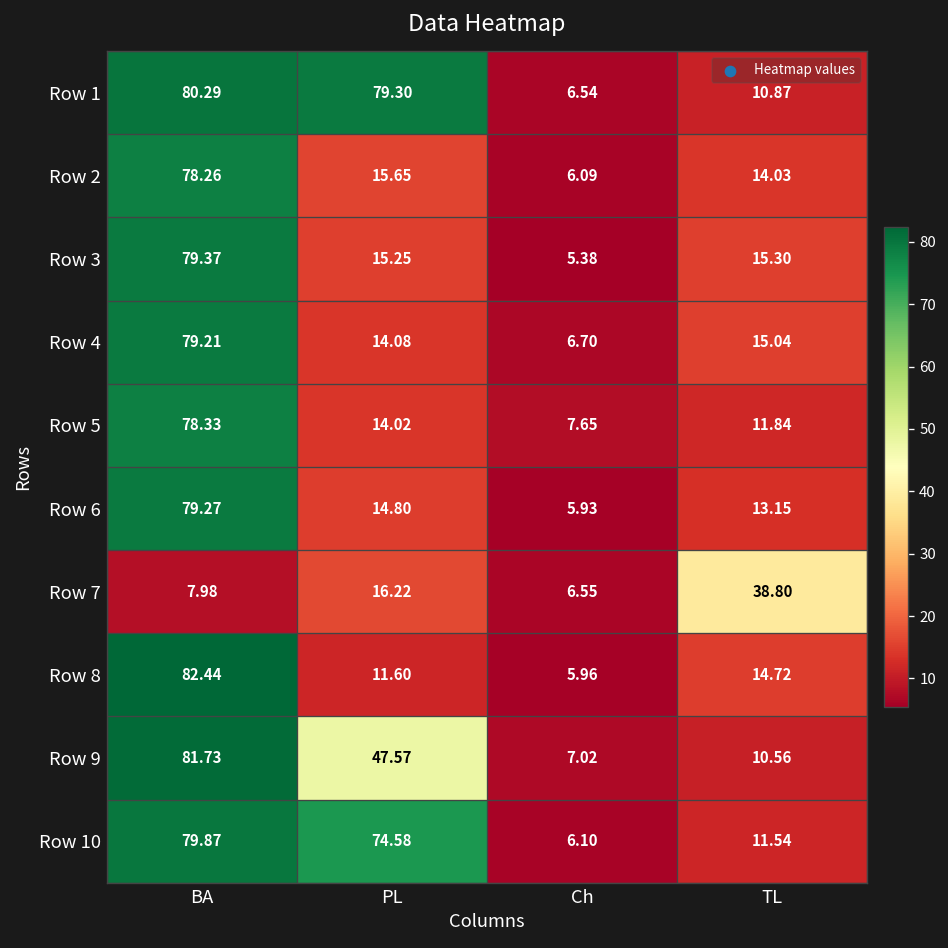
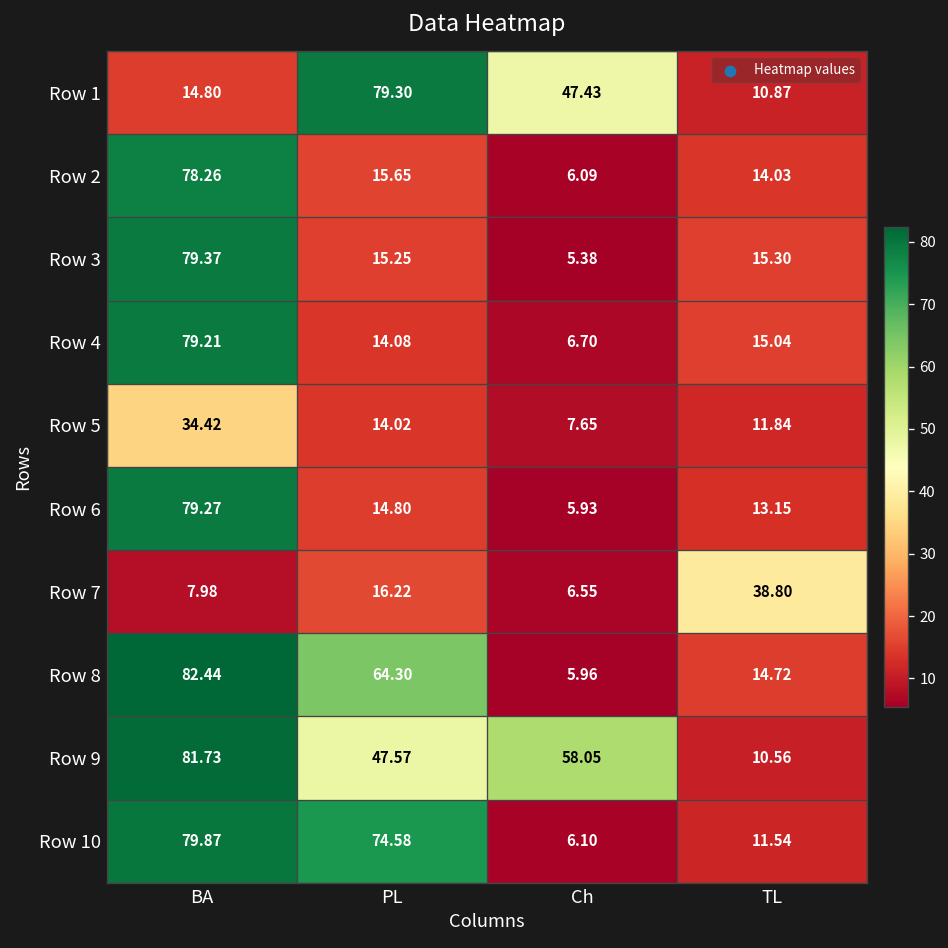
Row 1, BA: 80.29 -> 14.80
Row 1, Ch: 6.54 -> 47.43
Row 5, BA: 78.33 -> 34.42
Row 8, PL: 11.60 -> 64.30
Row 9, Ch: 7.02 -> 58.05
